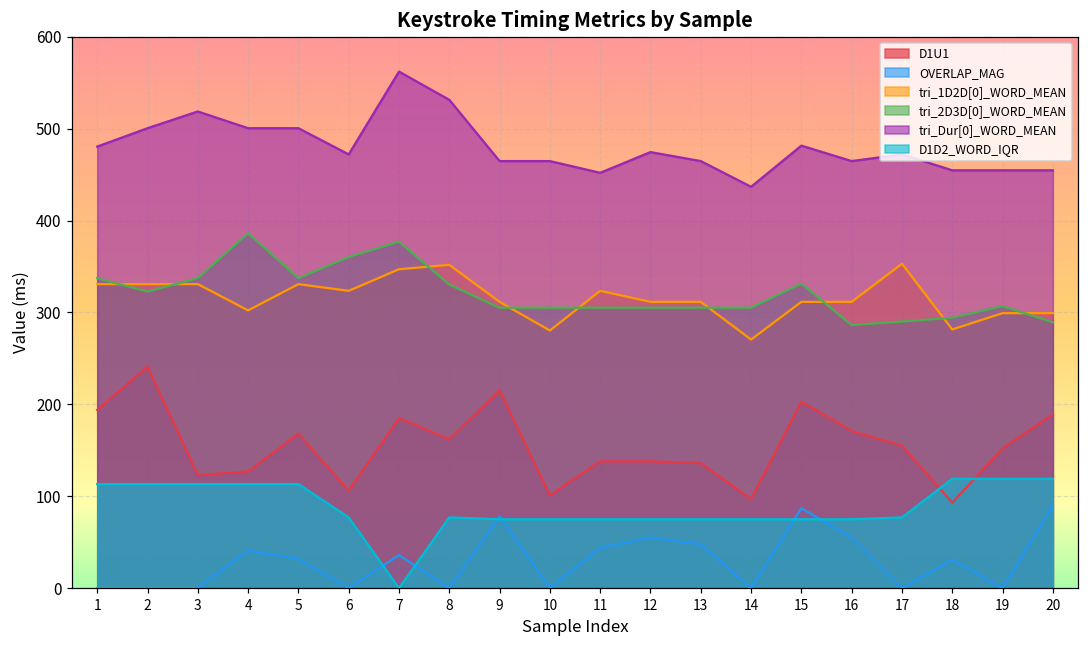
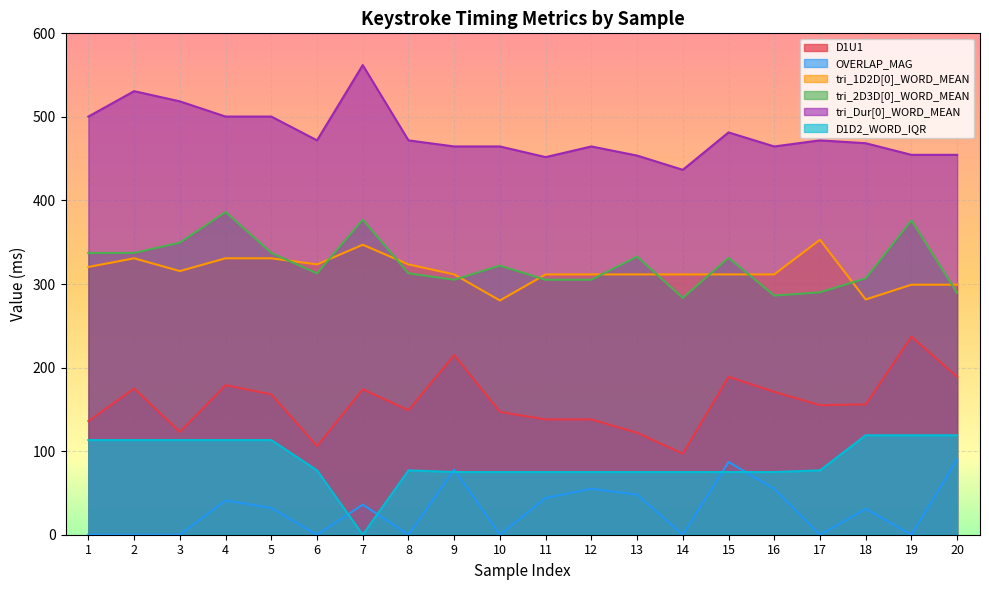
D1U1, 1: 190 -> 140
tri_1D2D[0]_WORD_MEAN, 1: 330 -> 320
tri_Dur[0]_WORD_MEAN, 1: 480 -> 500
D1U1, 2: 240 -> 180
tri_2D3D[0]_WORD_MEAN, 2: 320 -> 340
tri_Dur[0]_WORD_MEAN, 2: 500 -> 530
tri_1D2D[0]_WORD_MEAN, 3: 330 -> 320
tri_2D3D[0]_WORD_MEAN, 3: 340 -> 350
D1U1, 4: 130 -> 180
tri_1D2D[0]_WORD_MEAN, 4: 300 -> 330
tri_2D3D[0]_WORD_MEAN, 6: 360 -> 310
D1U1, 7: 190 -> 170
D1U1, 8: 160 -> 150
tri_1D2D[0]_WORD_MEAN, 8: 350 -> 320
tri_2D3D[0]_WORD_MEAN, 8: 330 -> 310
tri_Dur[0]_WORD_MEAN, 8: 530 -> 470
D1U1, 10: 100 -> 150
tri_2D3D[0]_WORD_MEAN, 10: 310 -> 320
tri_1D2D[0]_WORD_MEAN, 11: 320 -> 310
tri_Dur[0]_WORD_MEAN, 12: 470 -> 460
D1U1, 13: 140 -> 120
tri_2D3D[0]_WORD_MEAN, 13: 310 -> 330
tri_Dur[0]_WORD_MEAN, 13: 460 -> 450
tri_1D2D[0]_WORD_MEAN, 14: 270 -> 310
tri_2D3D[0]_WORD_MEAN, 14: 310 -> 280
D1U1, 15: 200 -> 190
D1U1, 18: 90 -> 160
tri_2D3D[0]_WORD_MEAN, 18: 290 -> 310
tri_Dur[0]_WORD_MEAN, 18: 450 -> 470
D1U1, 19: 150 -> 240
tri_2D3D[0]_WORD_MEAN, 19: 310 -> 380
